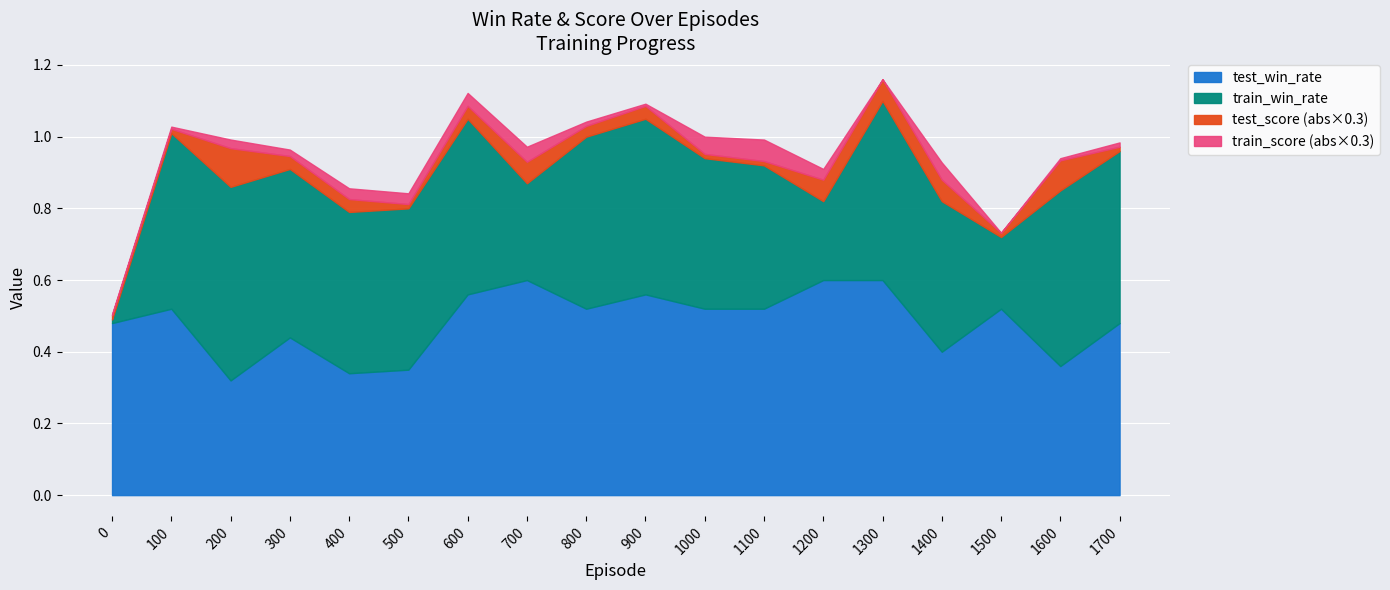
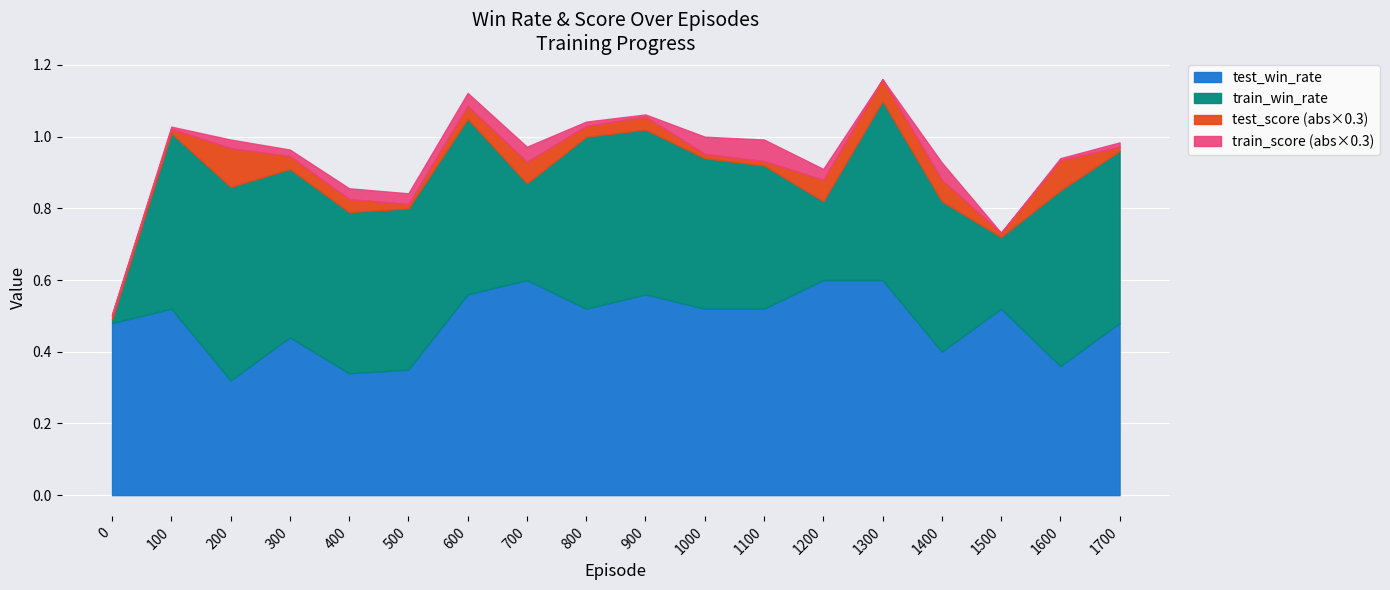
train_win_rate, 900: 0.49 -> 0.46
